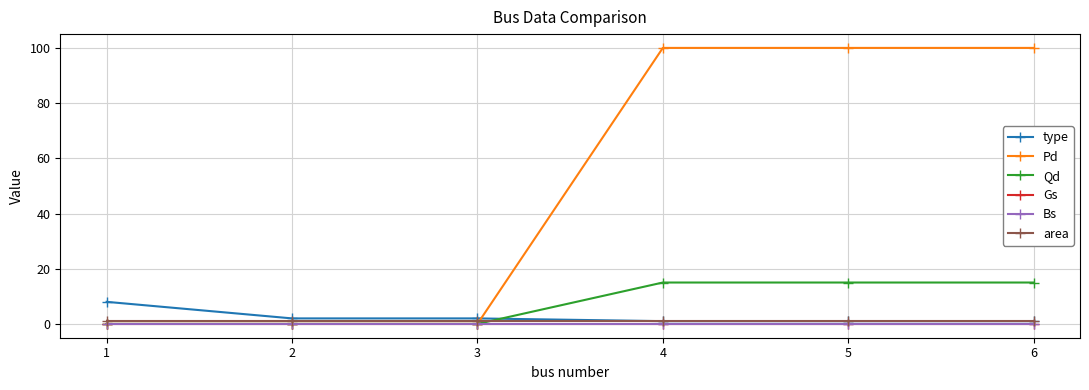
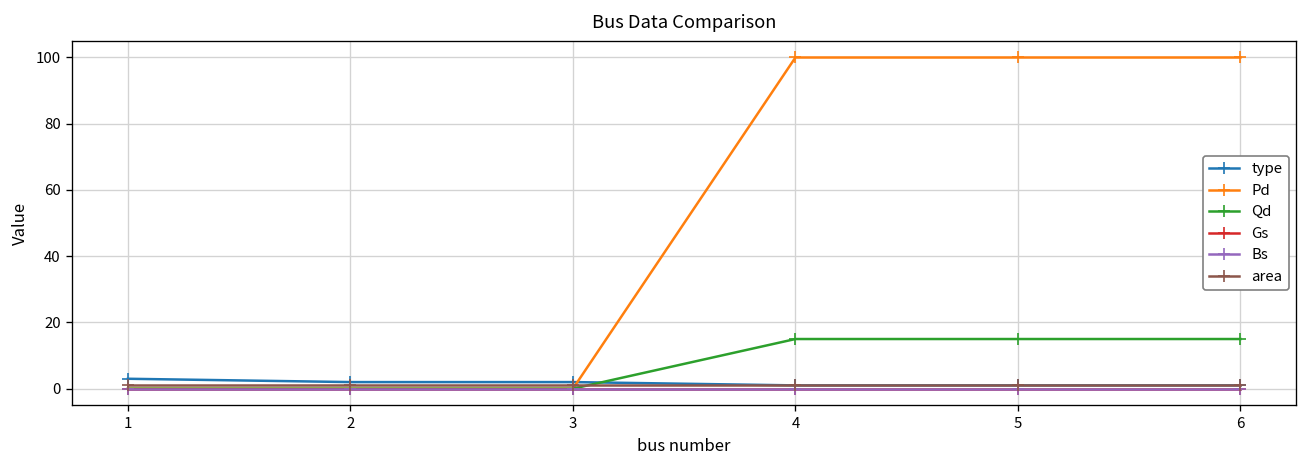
type, 1: 8 -> 3
